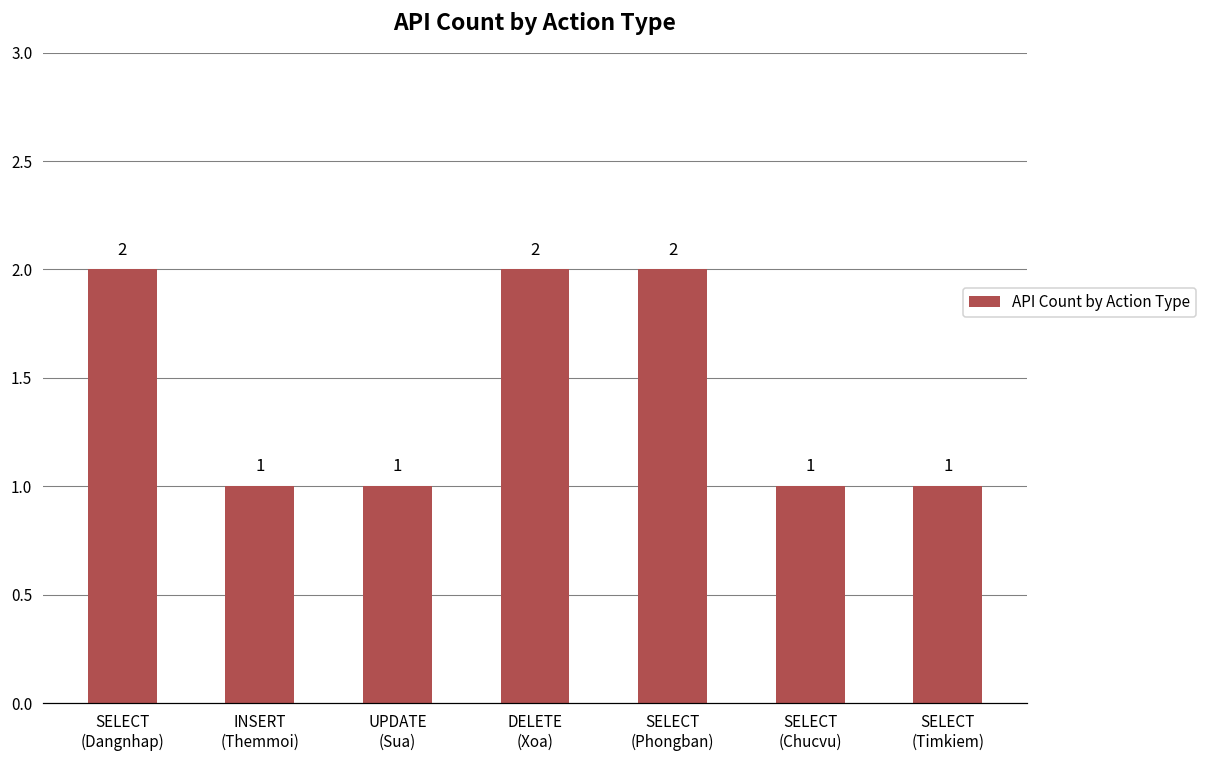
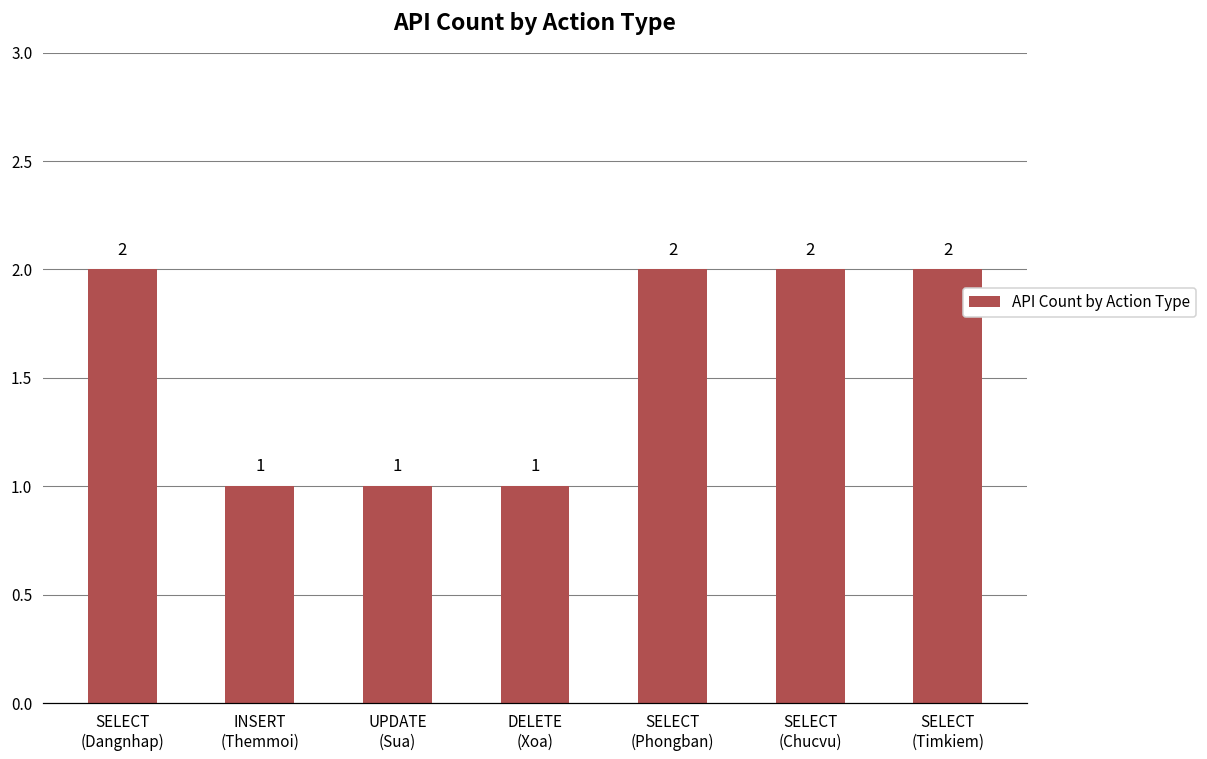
DELETE (Xoa): 2 -> 1
SELECT (Chucvu): 1 -> 2
SELECT (Timkiem): 1 -> 2
